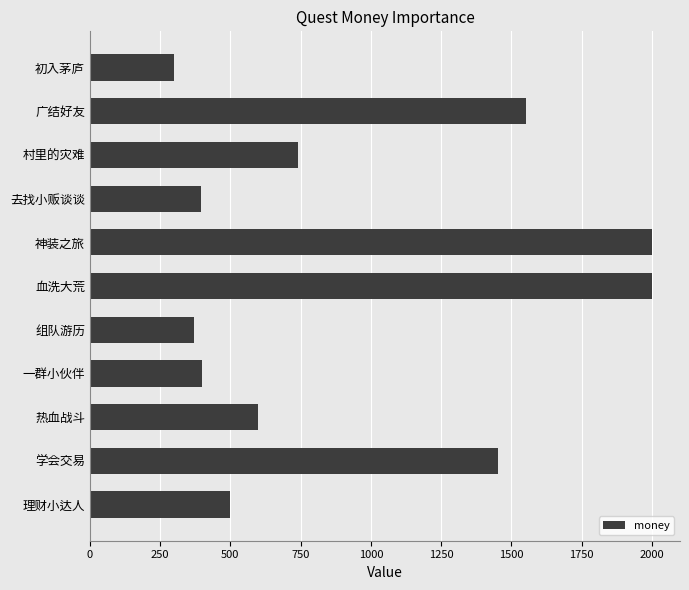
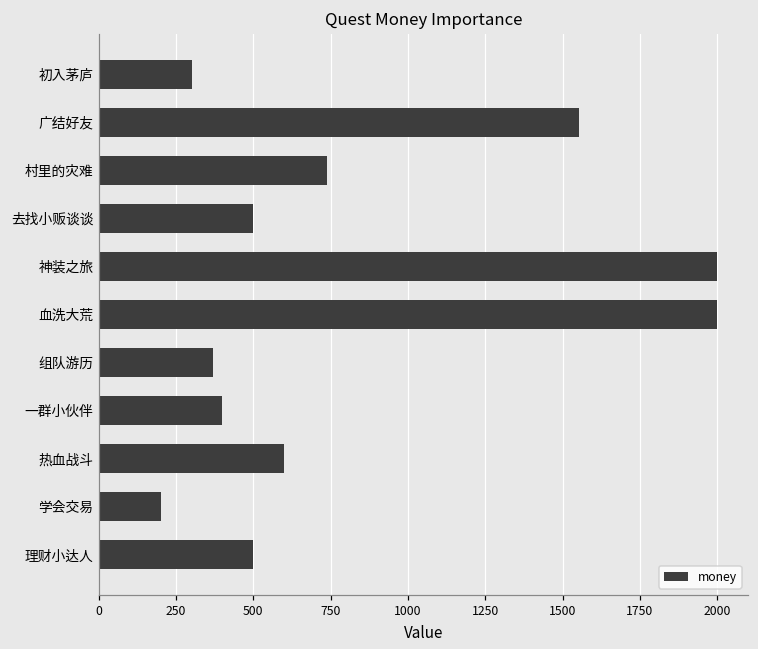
去找小贩谈谈: 400 -> 500
学会交易: 1450 -> 200
